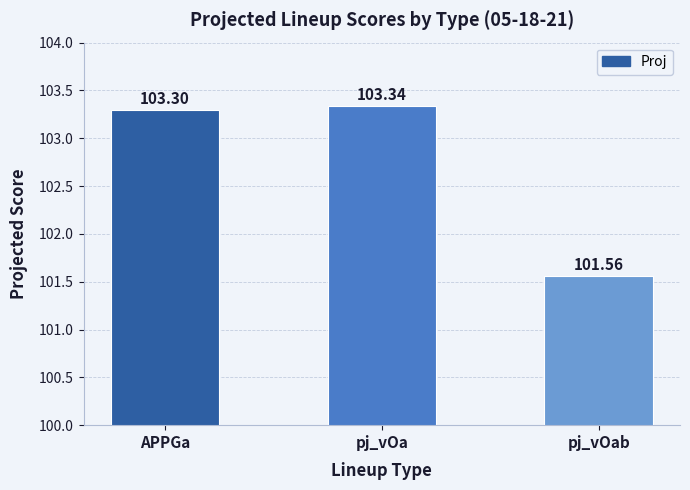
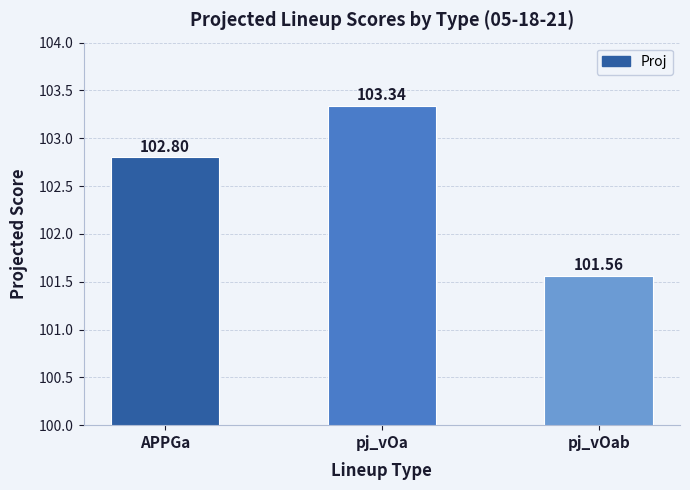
APPGa: 103.30 -> 102.80
